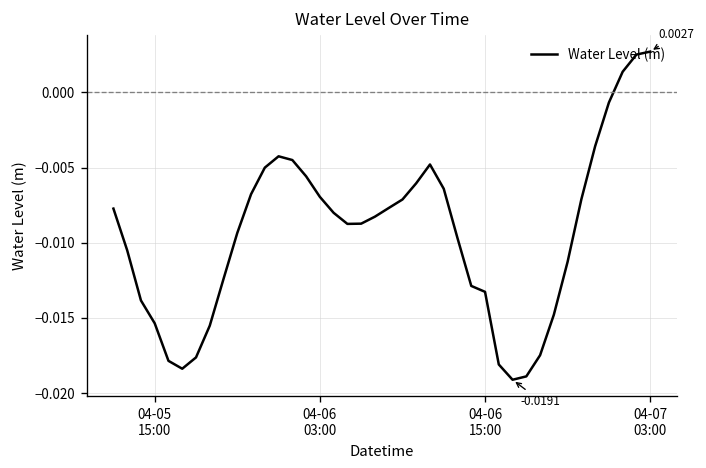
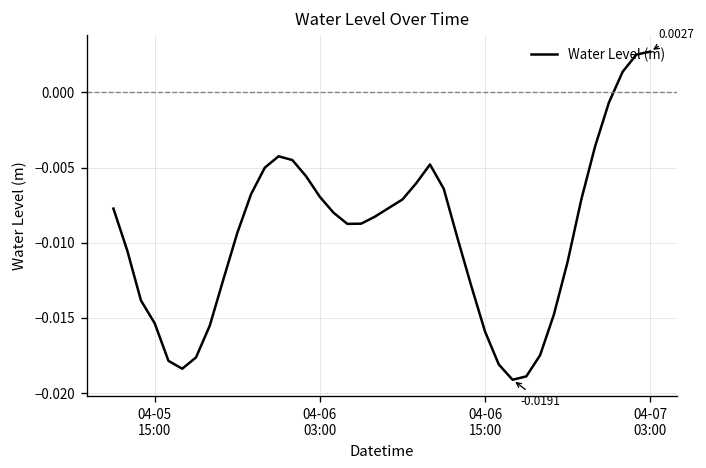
04-06 15:00: -0.0133 -> -0.0159
